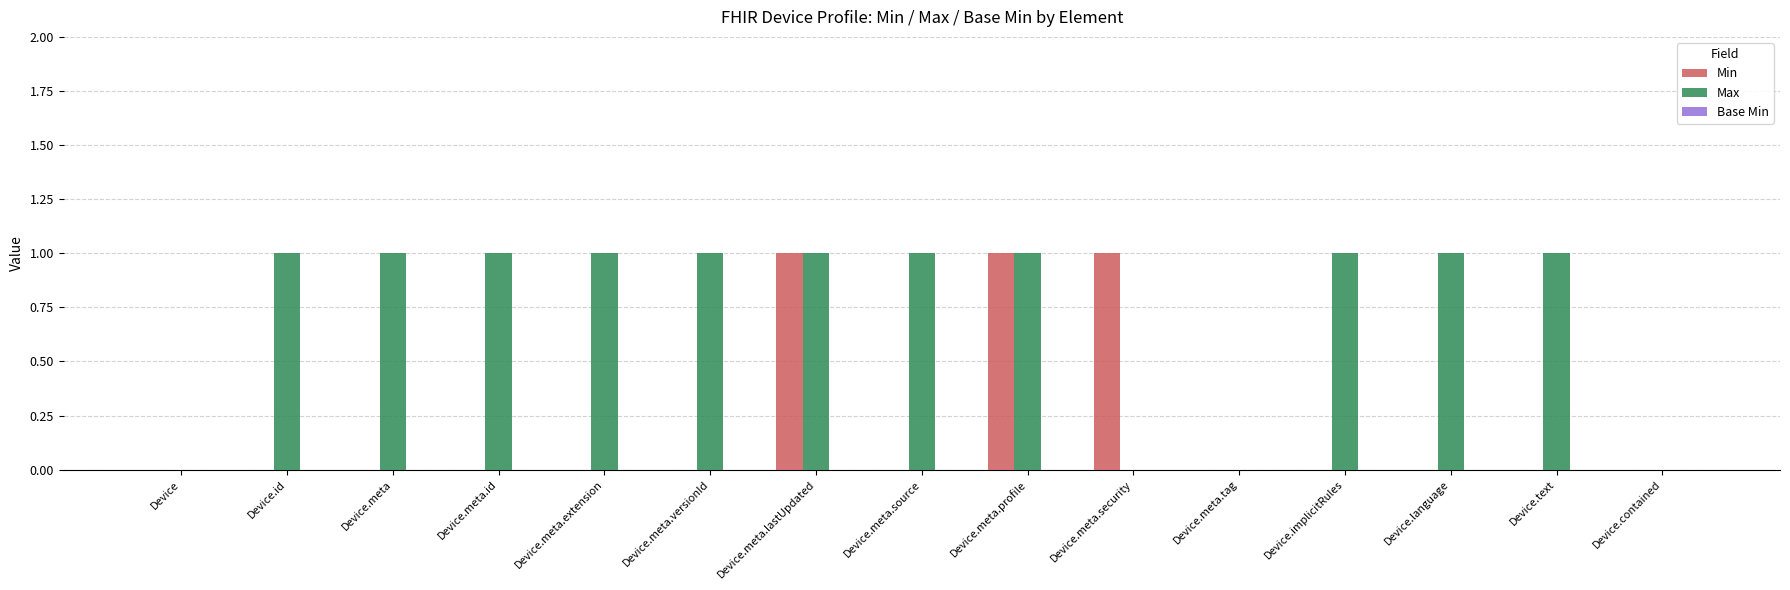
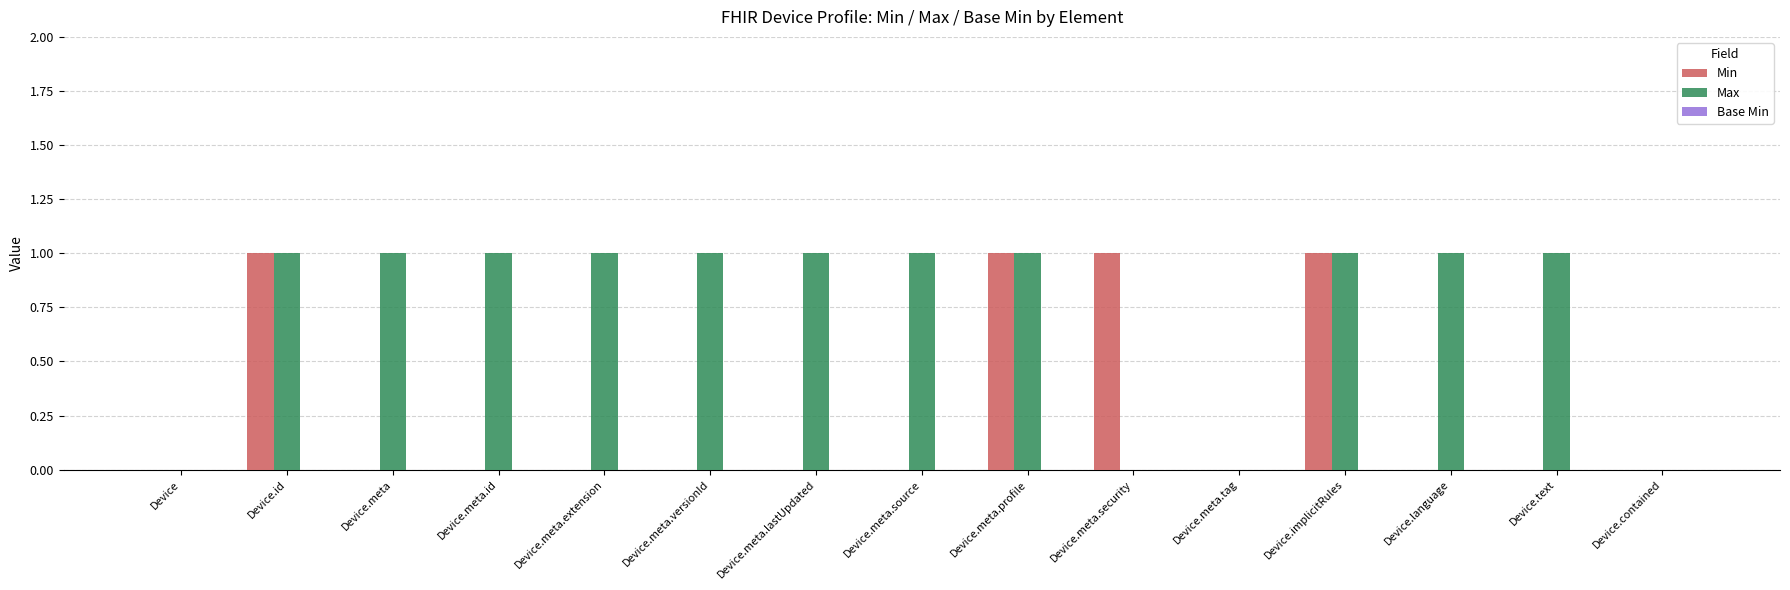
Min, Device.id: 0 -> 1
Min, Device.meta.lastUpdated: 1 -> 0
Min, Device.implicitRules: 0 -> 1
